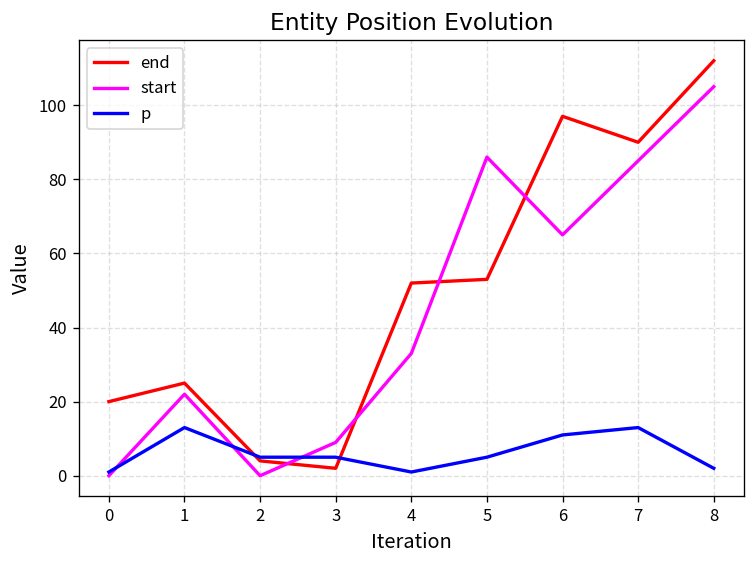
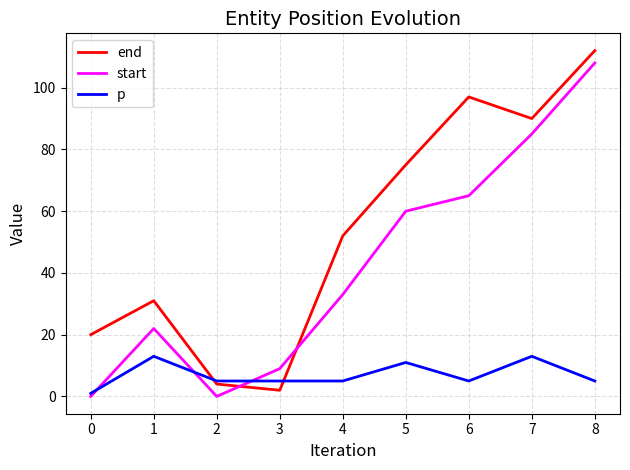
end, 1: 25 -> 31
p, 4: 1 -> 5
end, 5: 53 -> 75
start, 5: 86 -> 60
p, 5: 5 -> 11
p, 6: 11 -> 5
start, 8: 105 -> 108
p, 8: 2 -> 5
